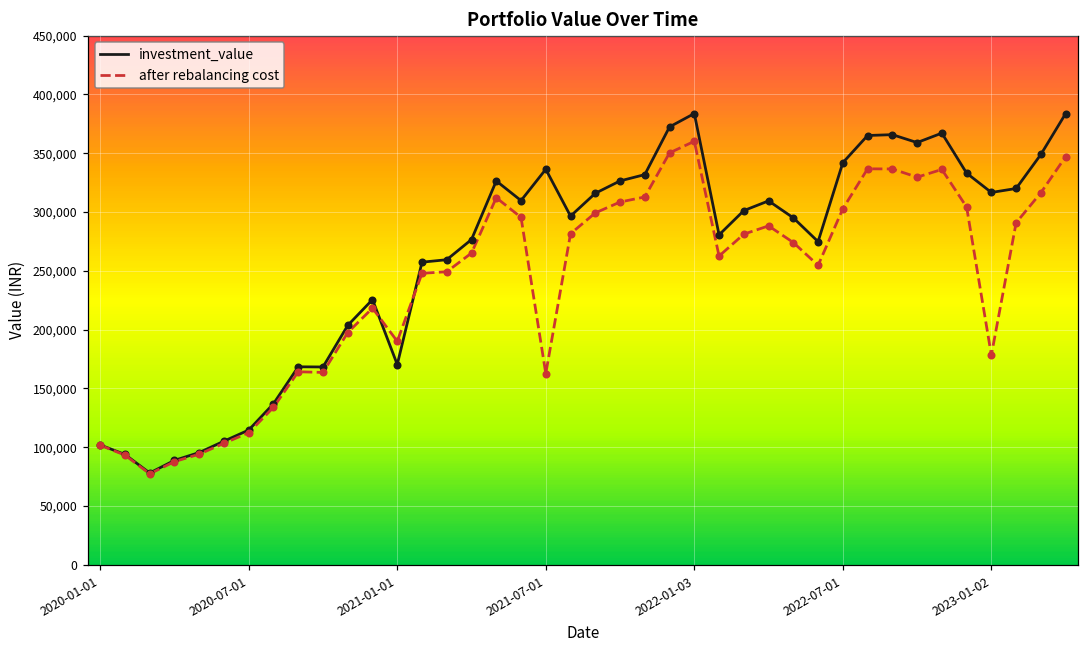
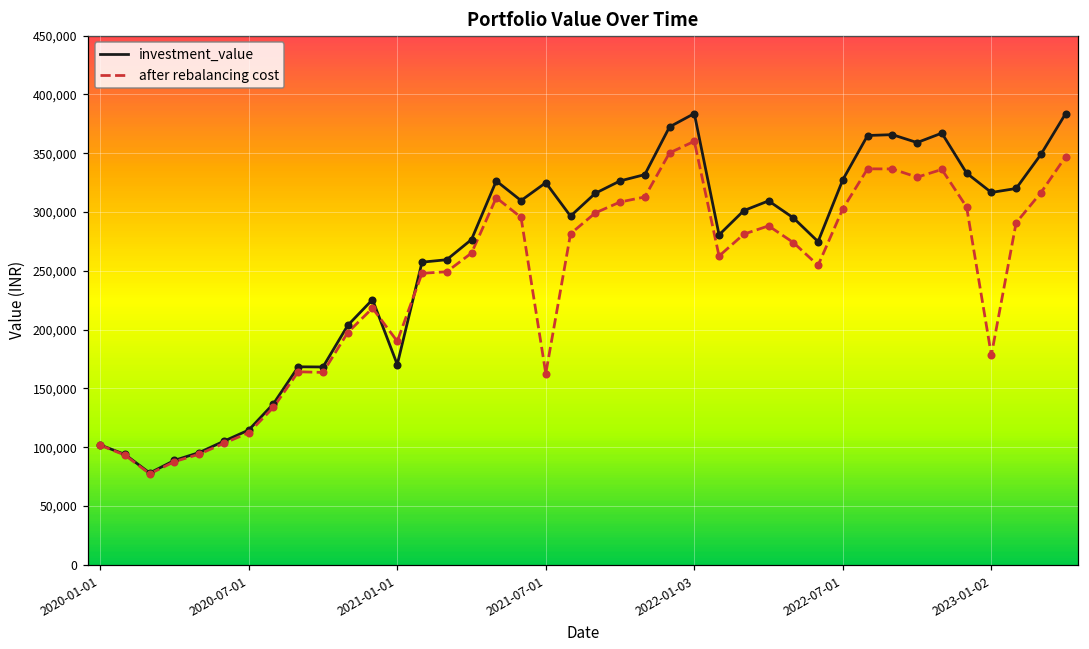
investment_value, 2021-07-01: 336,000 -> 325,000
investment_value, 2022-07-01: 342,000 -> 327,000
